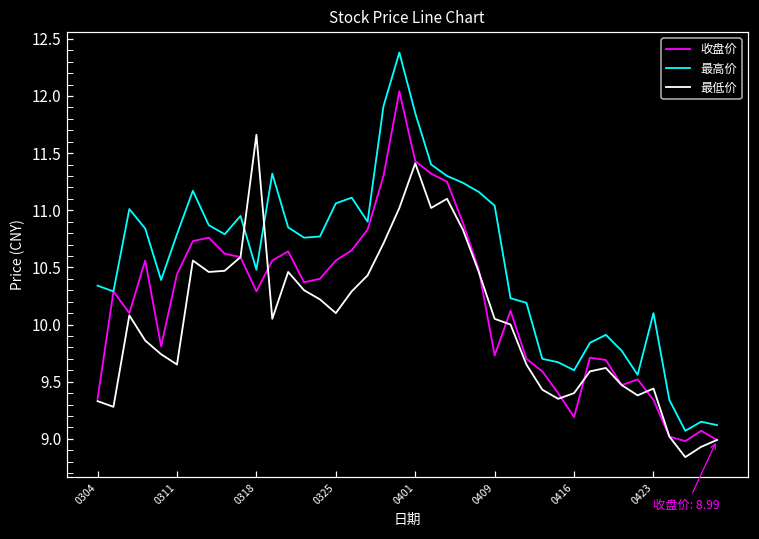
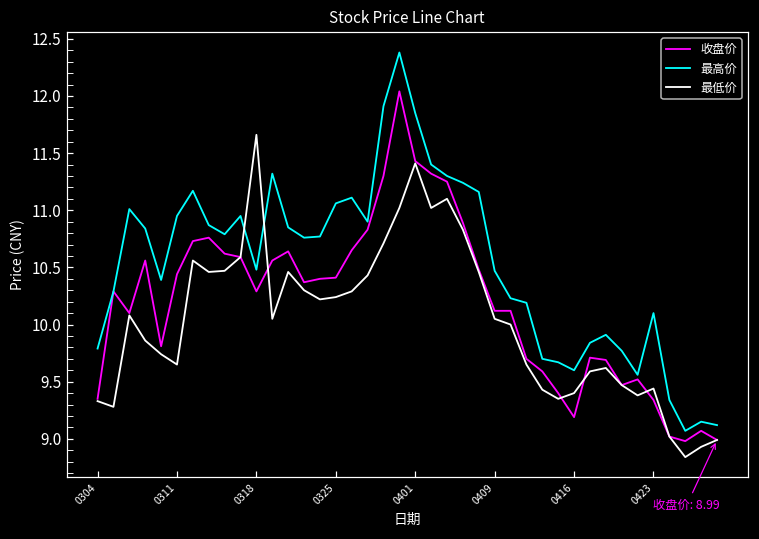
最高价, 0304: 10.34 -> 9.79
最高价, 0311: 10.79 -> 10.95
收盘价, 0325: 10.56 -> 10.41
最低价, 0325: 10.10 -> 10.24
收盘价, 0409: 9.73 -> 10.12
最高价, 0409: 11.04 -> 10.47
